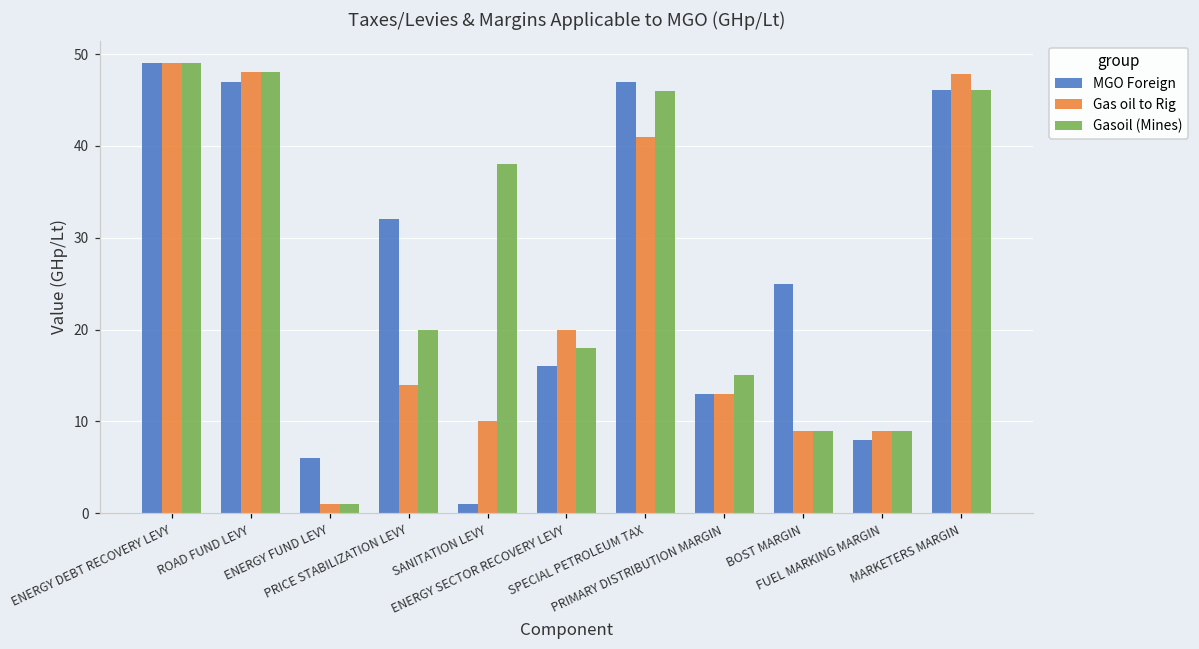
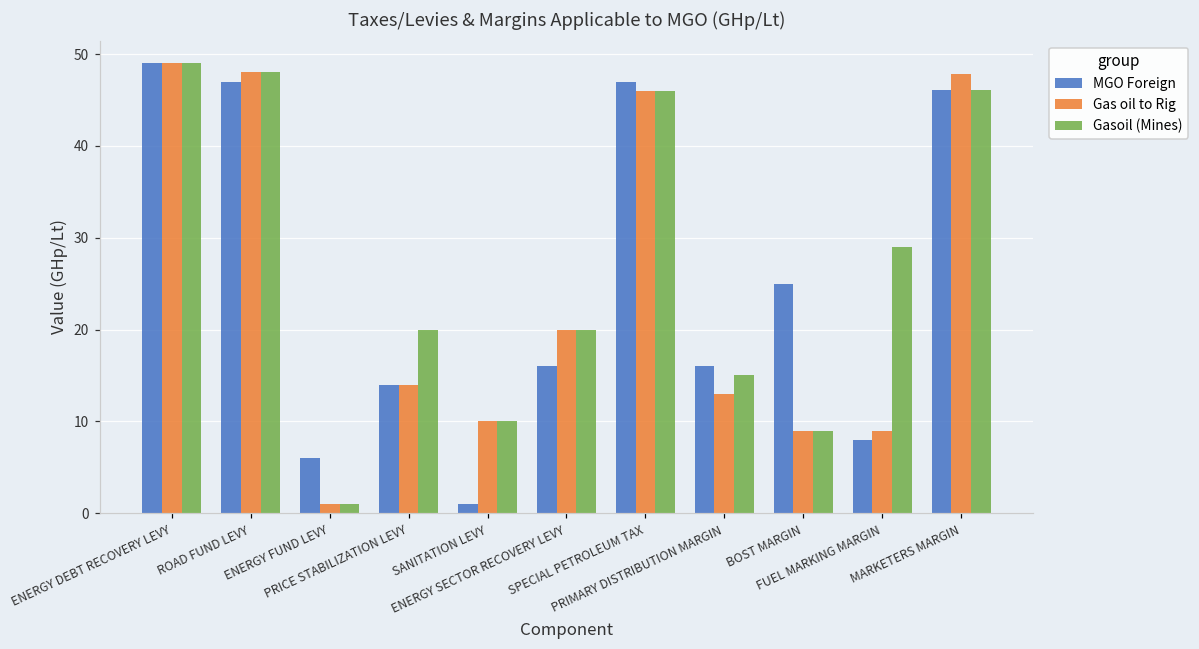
MGO Foreign, PRICE STABILIZATION LEVY: 32 -> 14
Gasoil (Mines), SANITATION LEVY: 38 -> 10
Gasoil (Mines), ENERGY SECTOR RECOVERY LEVY: 18 -> 20
Gas oil to Rig, SPECIAL PETROLEUM TAX: 41 -> 46
MGO Foreign, PRIMARY DISTRIBUTION MARGIN: 13 -> 16
Gasoil (Mines), FUEL MARKING MARGIN: 9 -> 29
